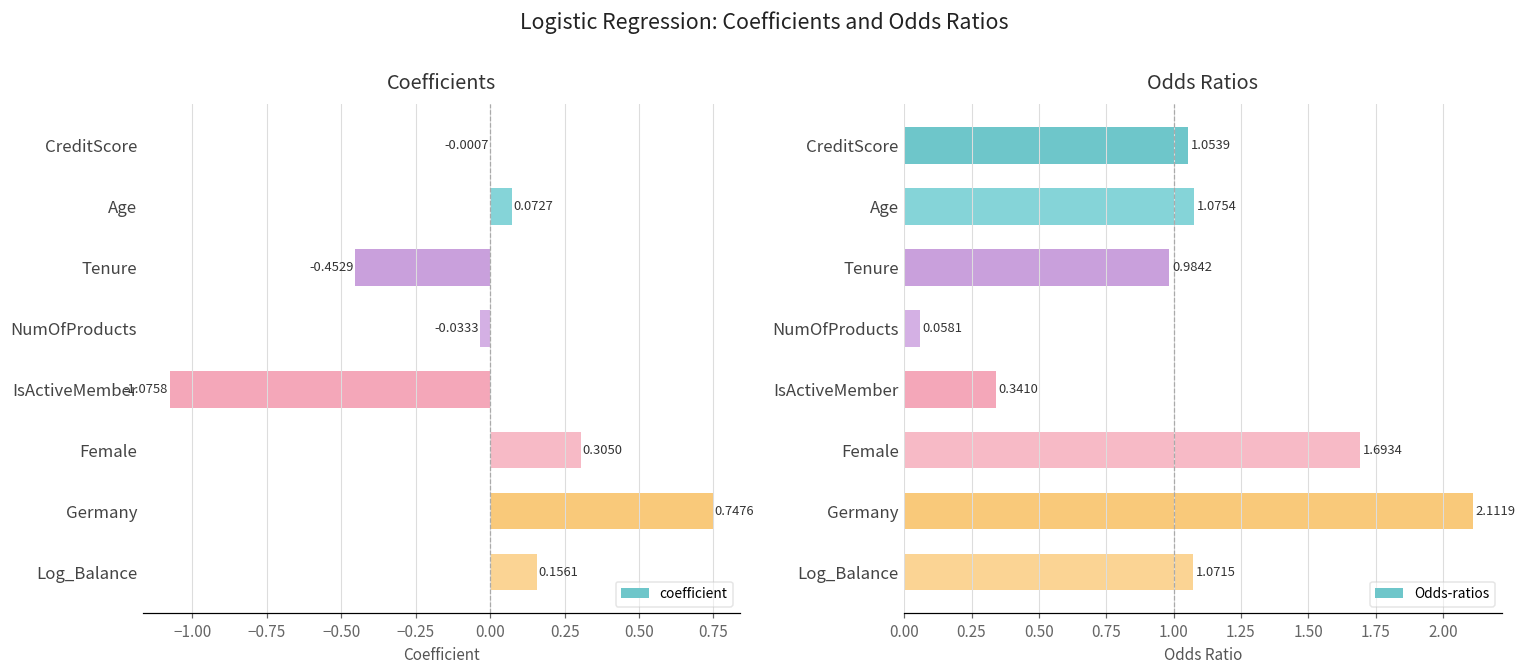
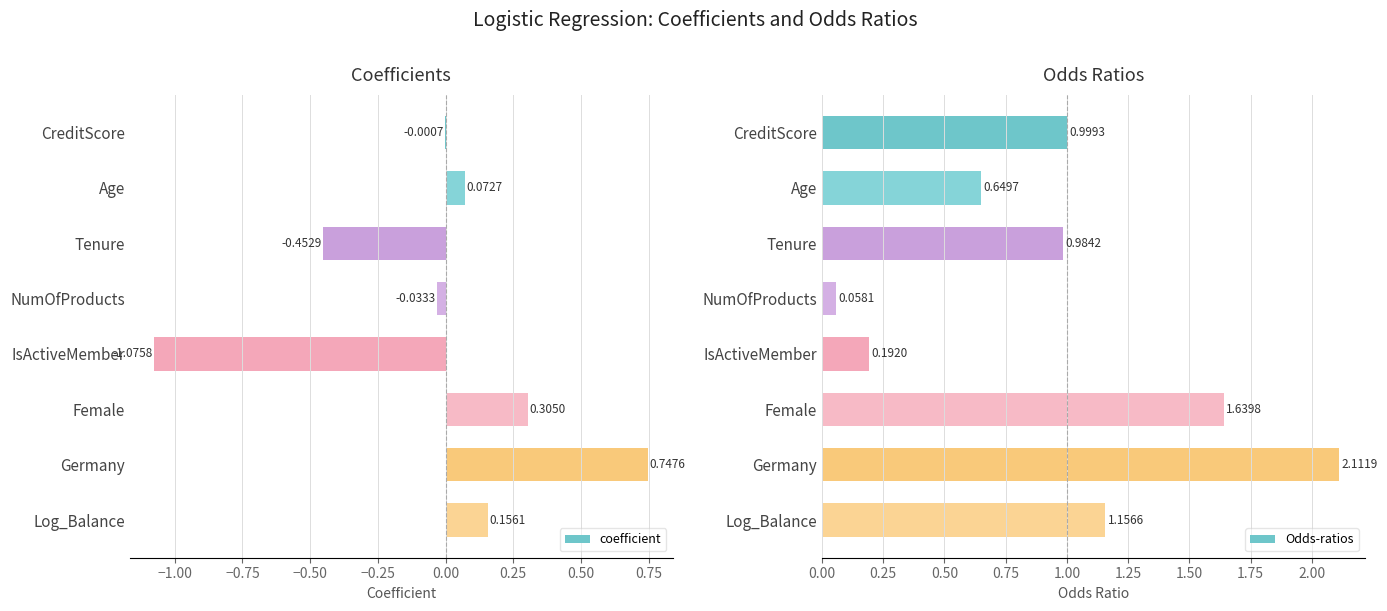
Odds Ratios, CreditScore: 1.0539 -> 0.9993
Odds Ratios, Age: 1.0754 -> 0.6497
Odds Ratios, IsActiveMember: 0.3410 -> 0.1920
Odds Ratios, Female: 1.6934 -> 1.6398
Odds Ratios, Log_Balance: 1.0715 -> 1.1566
